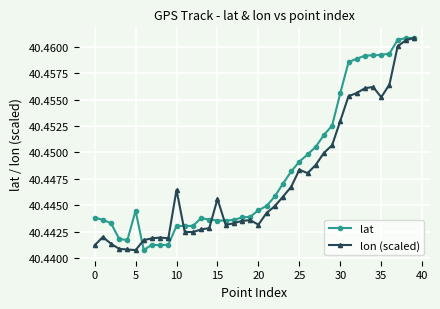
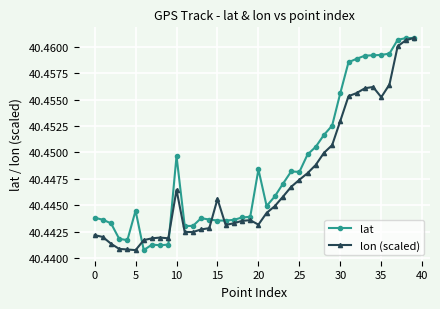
lon (scaled), 0: 40.4412 -> 40.4422
lat, 10: 40.4430 -> 40.4497
lat, 20: 40.4445 -> 40.4484
lat, 25: 40.4491 -> 40.4481
lon (scaled), 25: 40.4484 -> 40.4474
